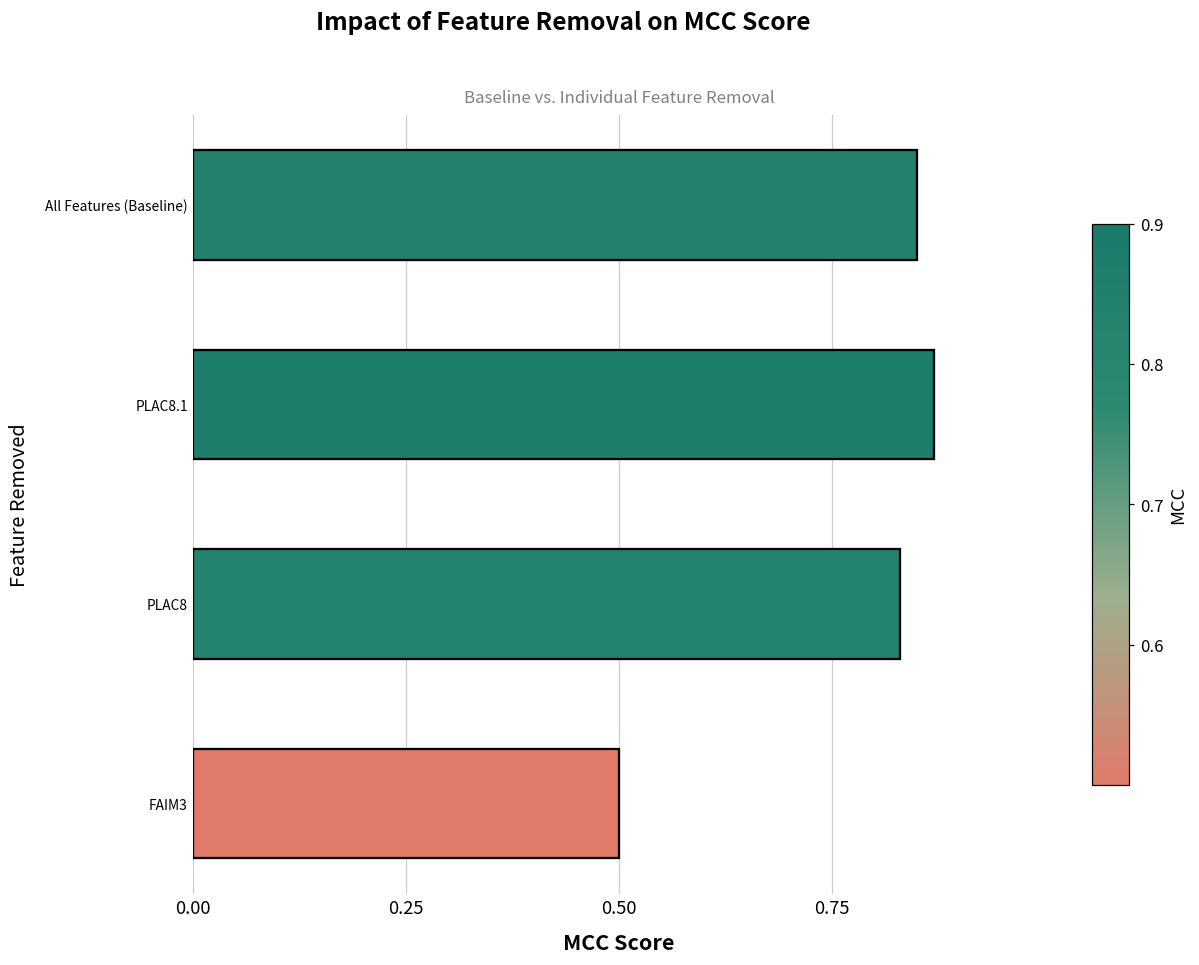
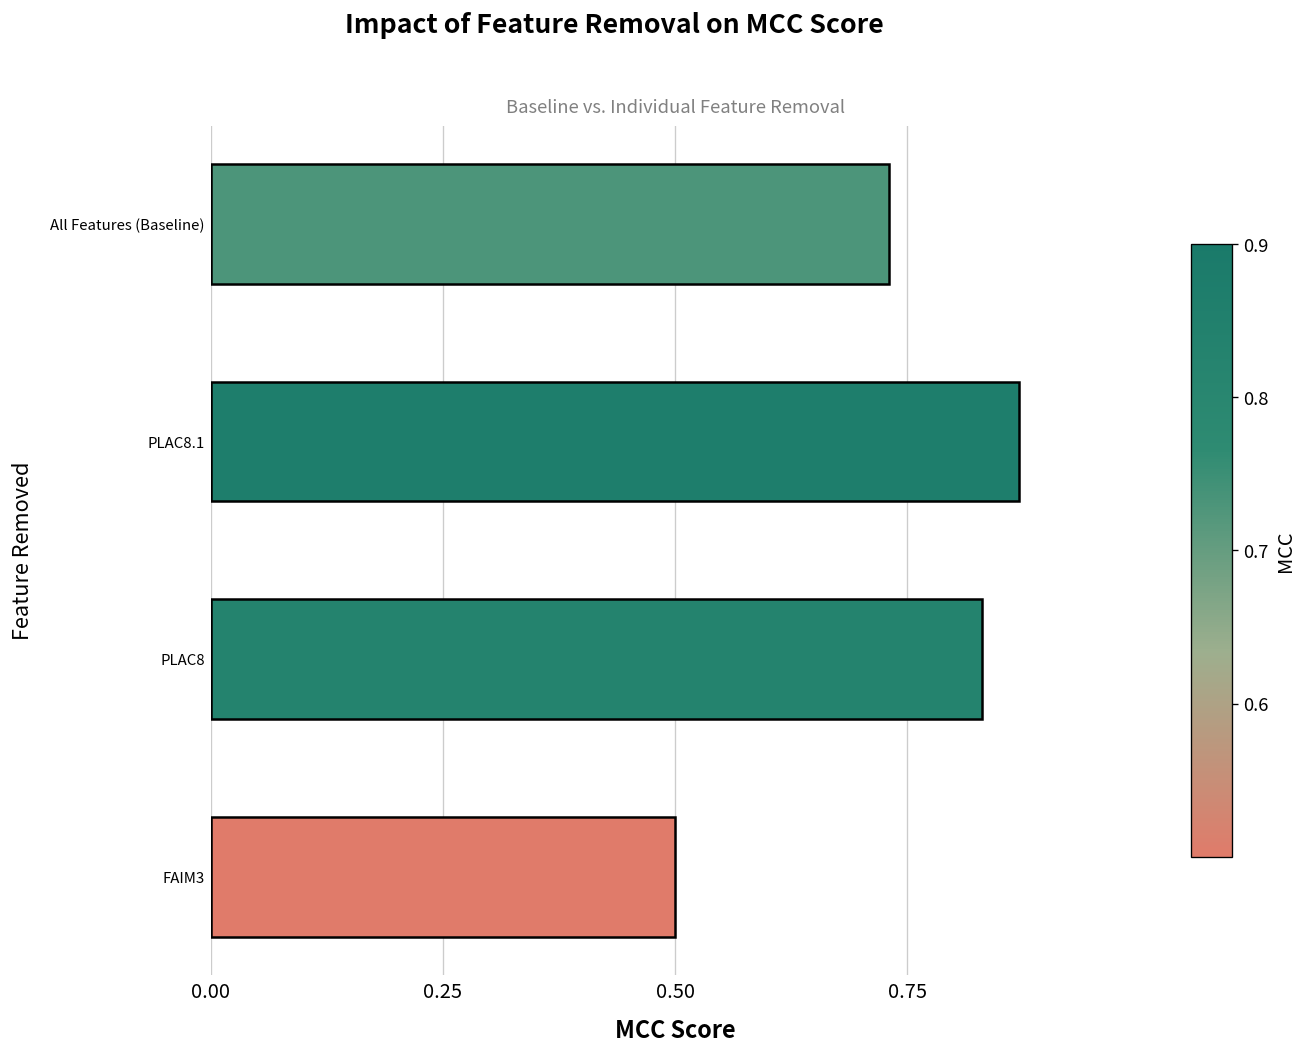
All Features (Baseline): 0.85 -> 0.73
